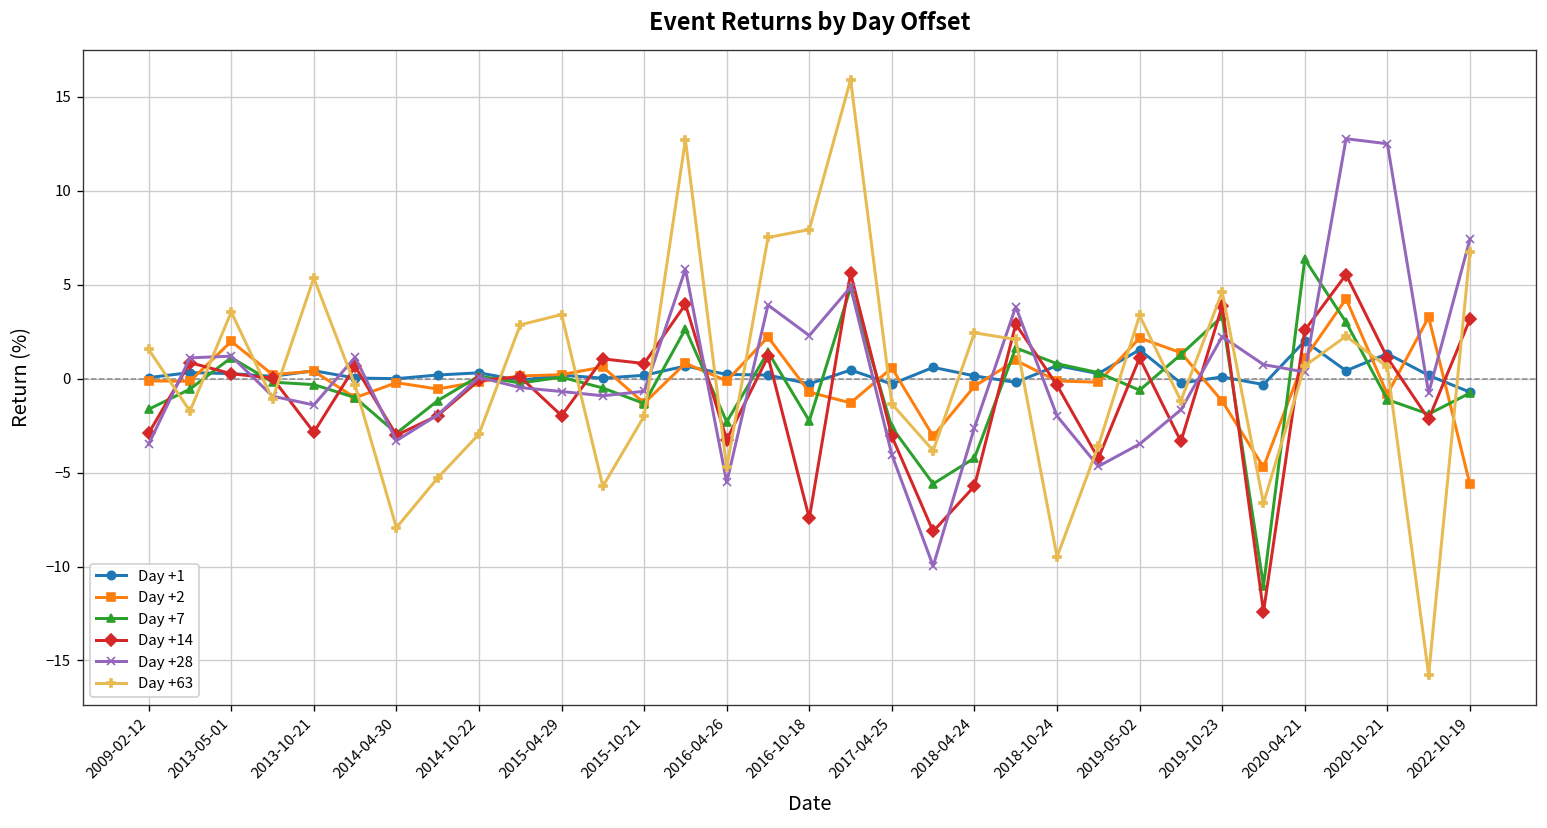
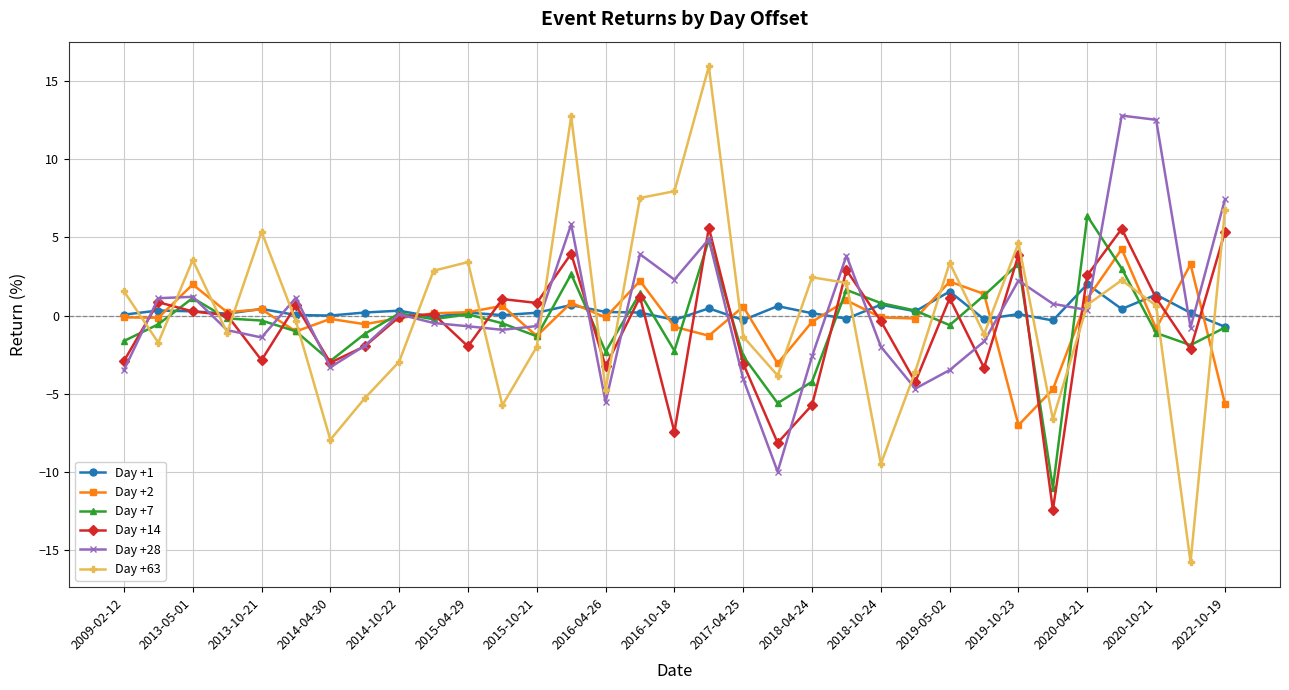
Day +2, 2019-10-23: -1.2 -> -7.0
Day +14, 2022-10-19: 3.2 -> 5.3
